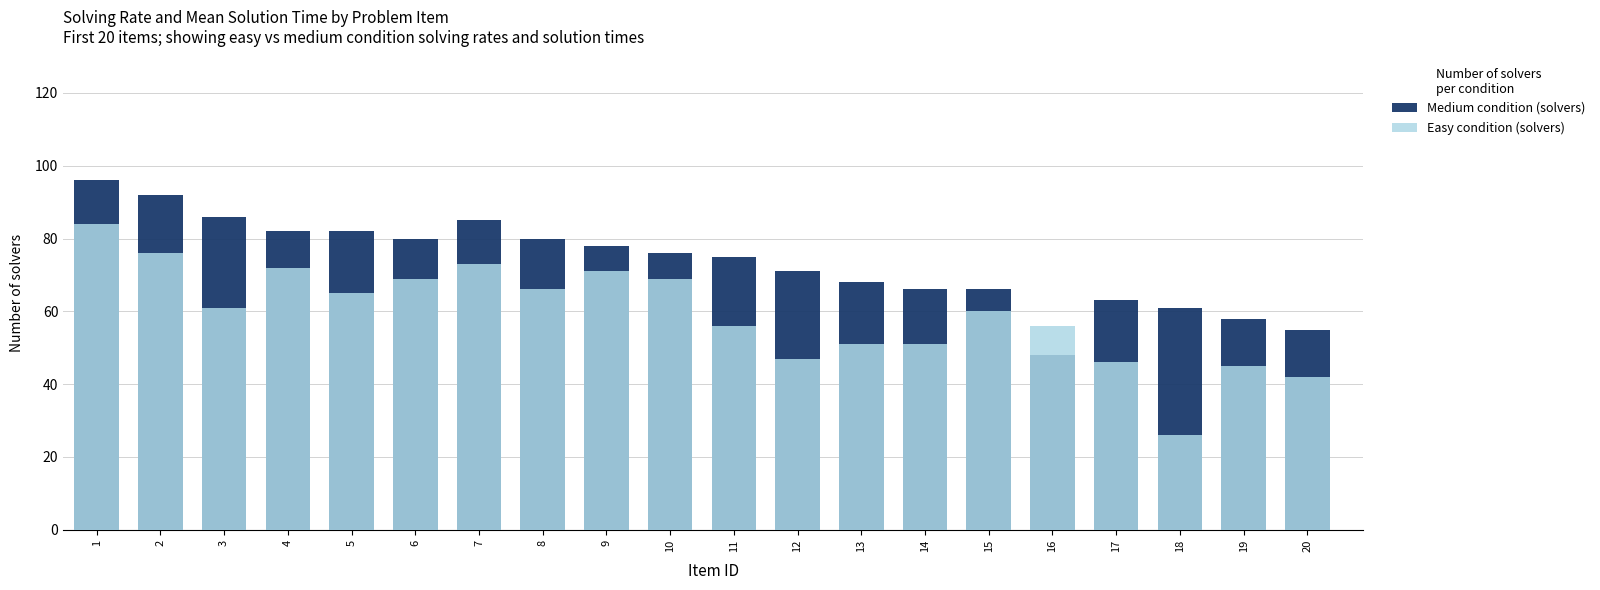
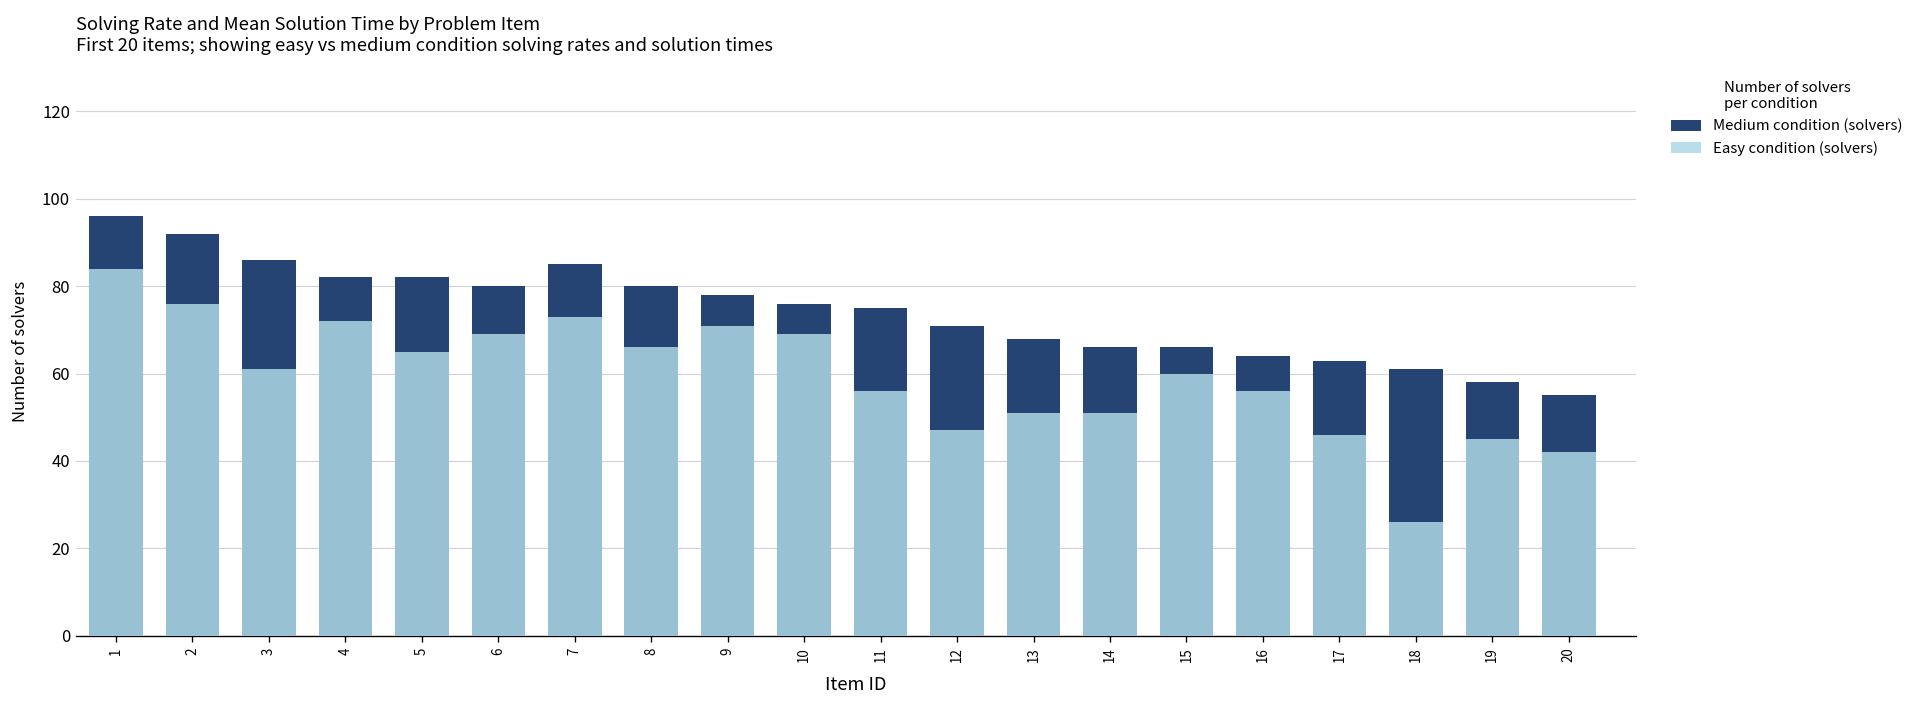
Medium condition (solvers), 16: 48 -> 64
